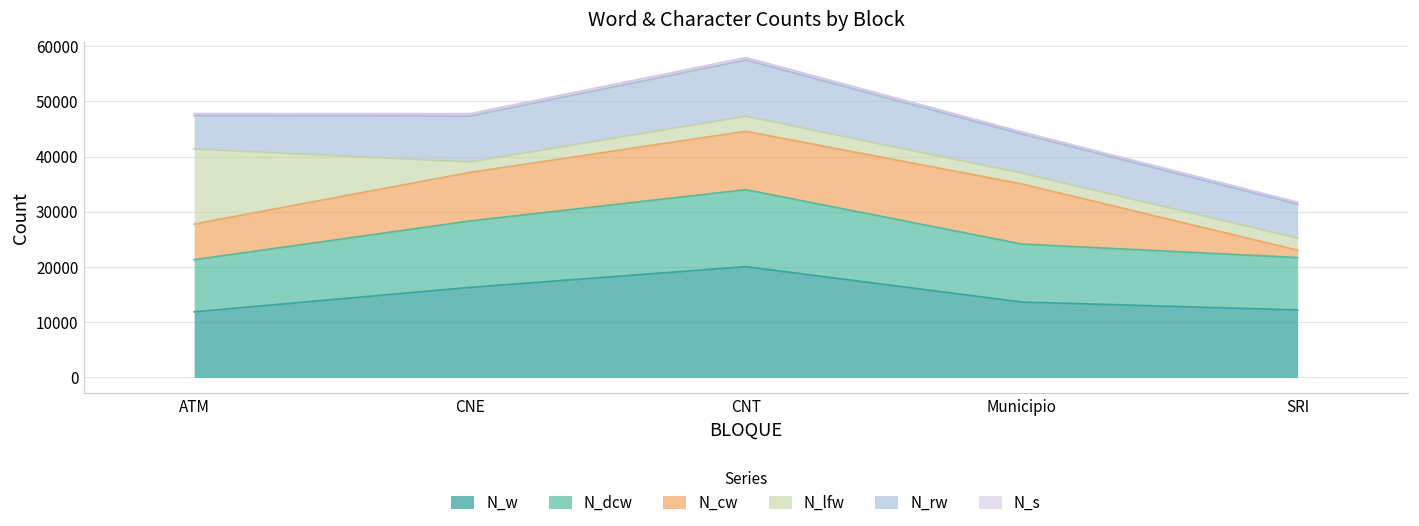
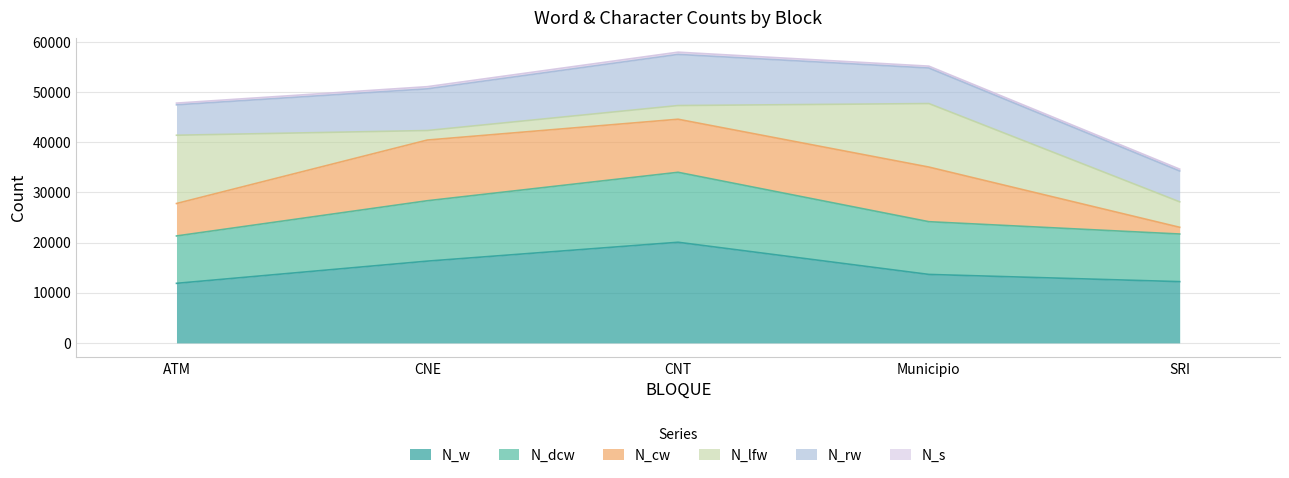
N_cw, CNE: 9000 -> 12000
N_lfw, Municipio: 2000 -> 13000
N_lfw, SRI: 2000 -> 5000
